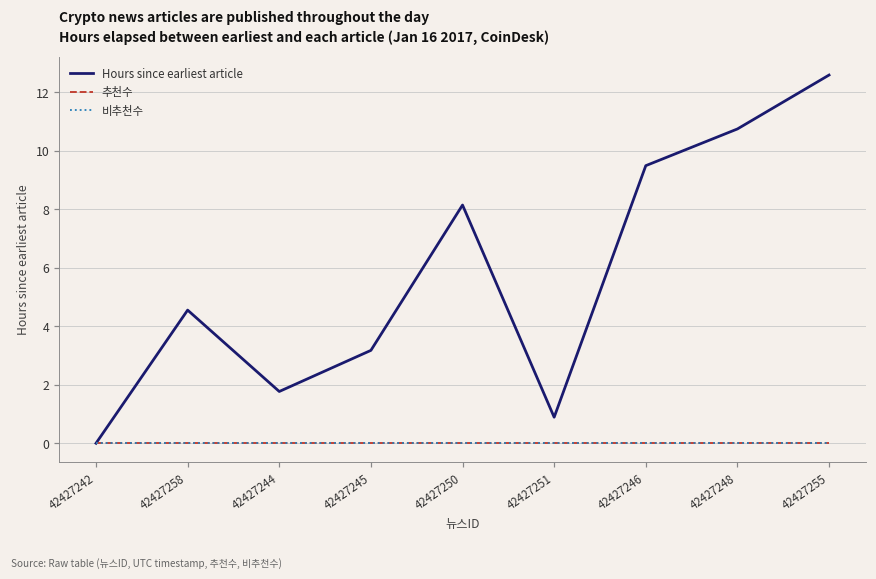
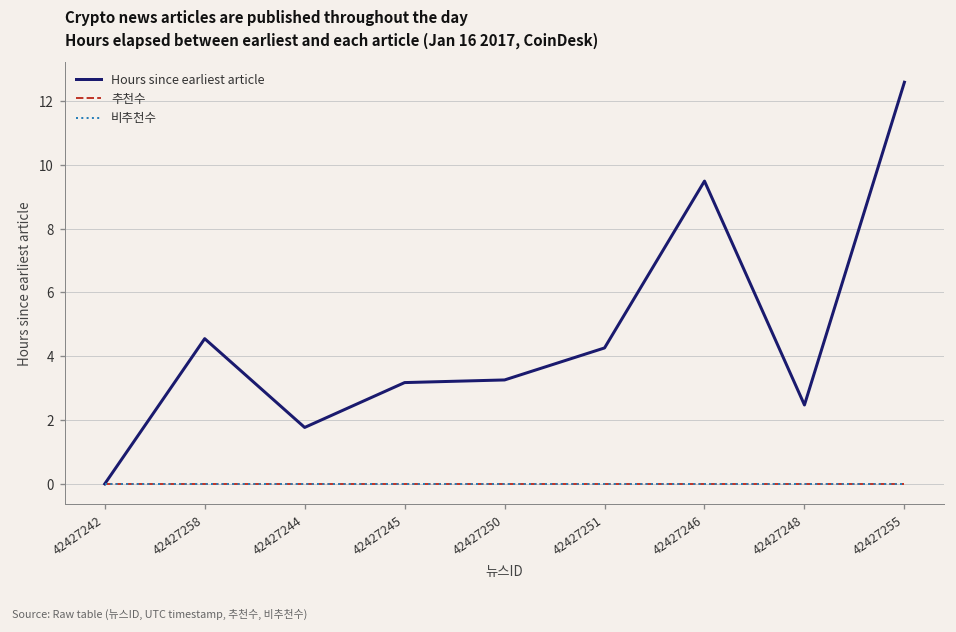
Hours since earliest article, 42427250: 8.1 -> 3.3
Hours since earliest article, 42427251: 0.9 -> 4.3
Hours since earliest article, 42427248: 10.7 -> 2.5
